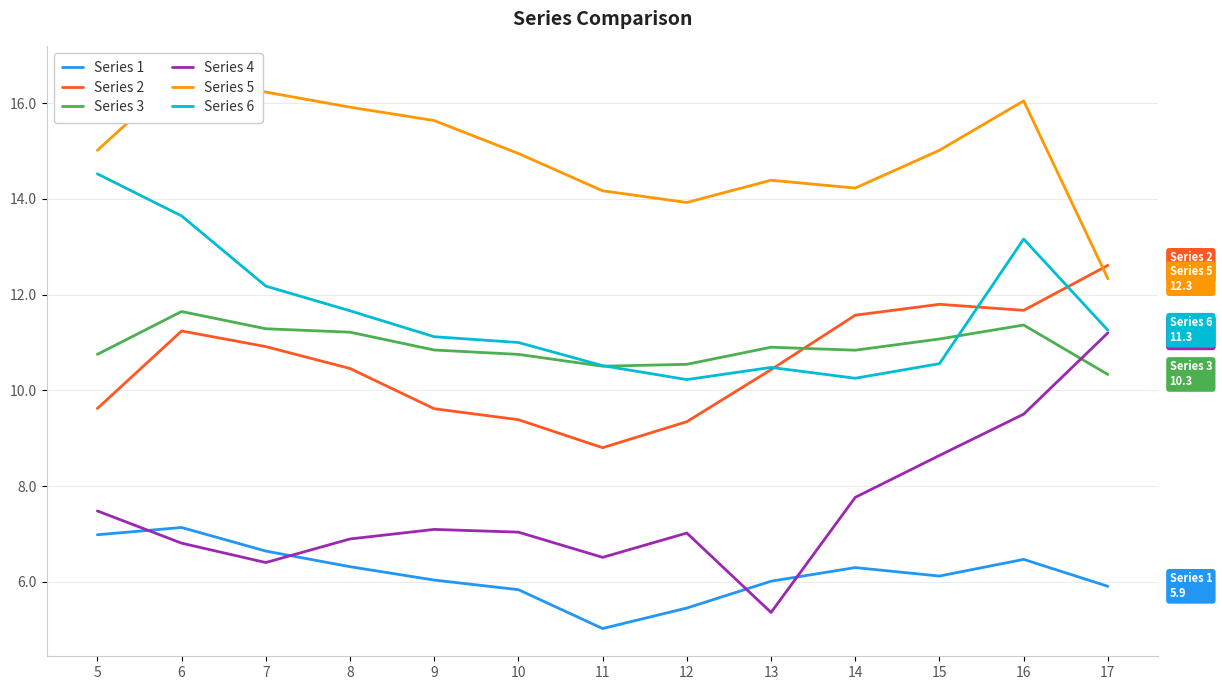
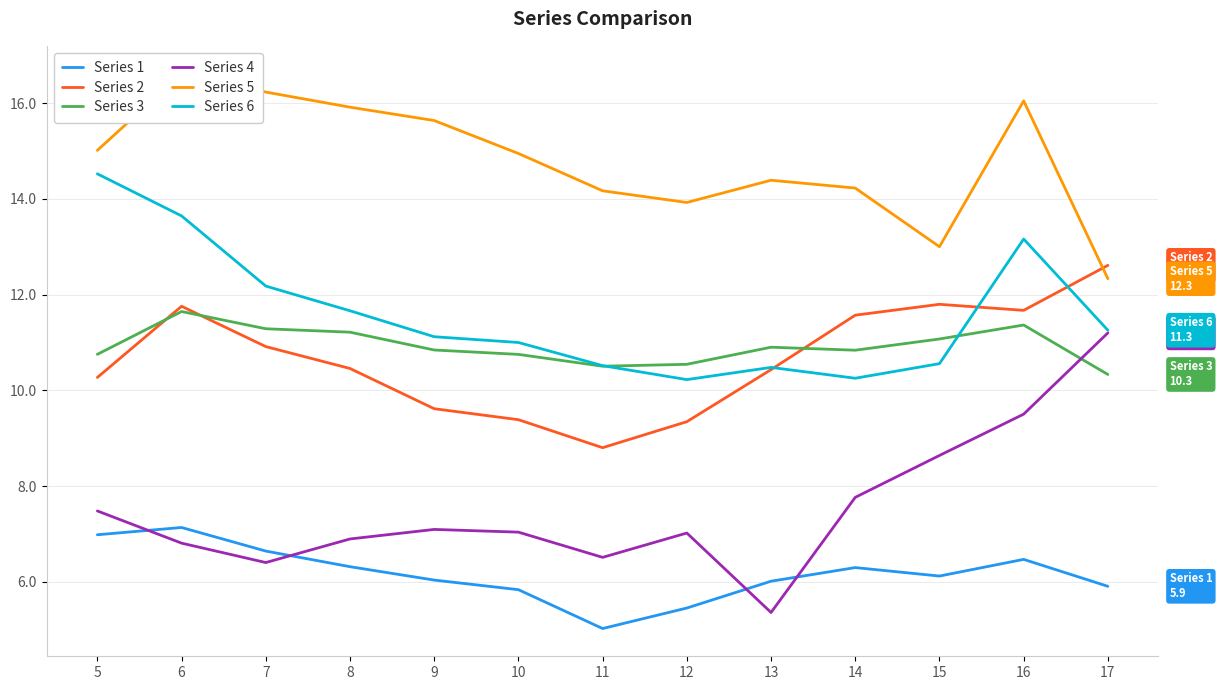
Series 2, 5: 9.6 -> 10.3
Series 2, 6: 11.2 -> 11.8
Series 5, 15: 15.0 -> 13.0
